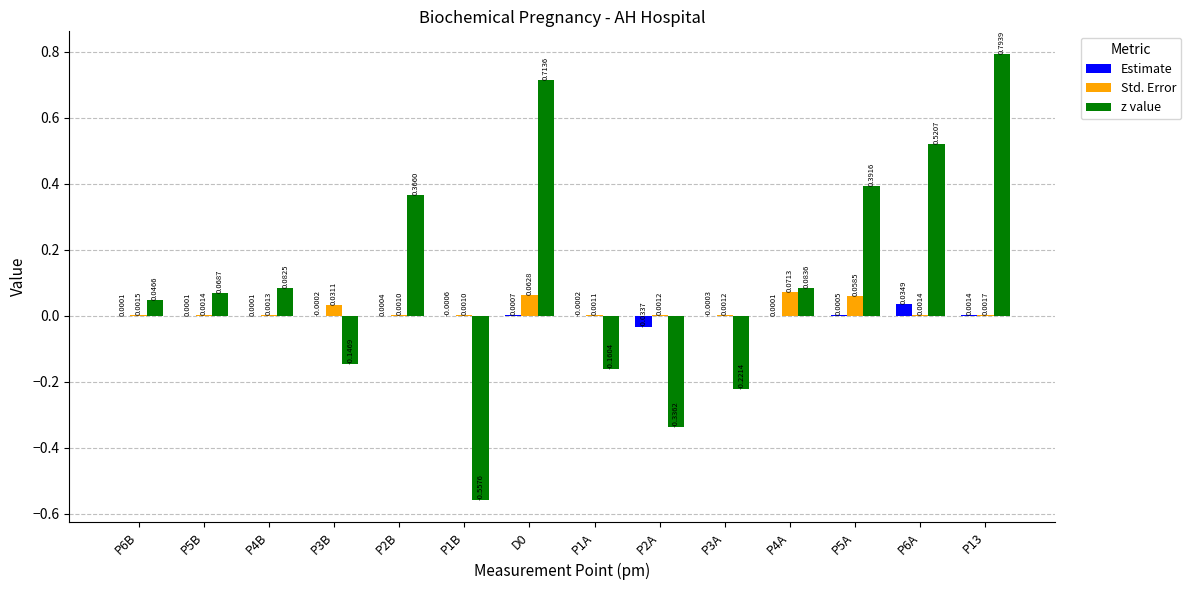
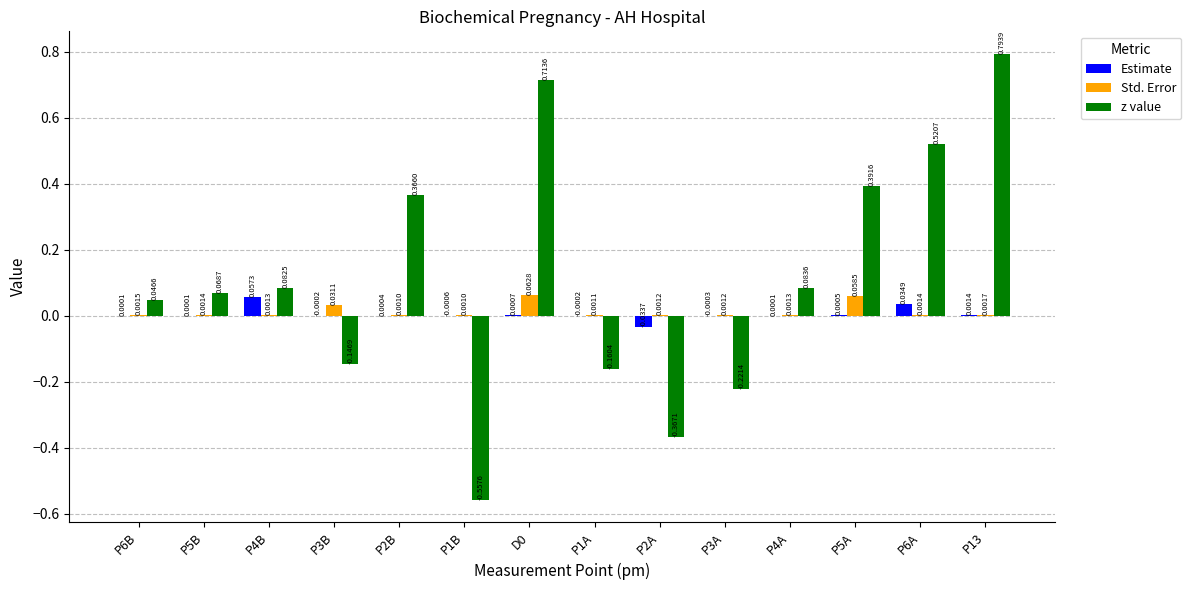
Estimate, P4B: 0.0001 -> 0.0573
z value, P2A: -0.3362 -> -0.3671
Std. Error, P4A: 0.0713 -> 0.0013
